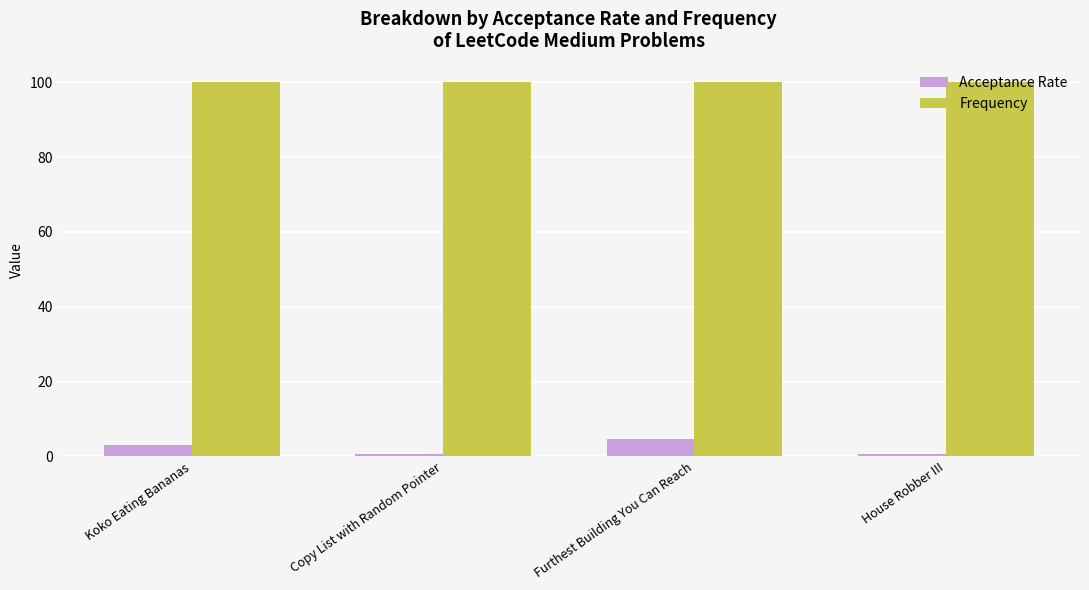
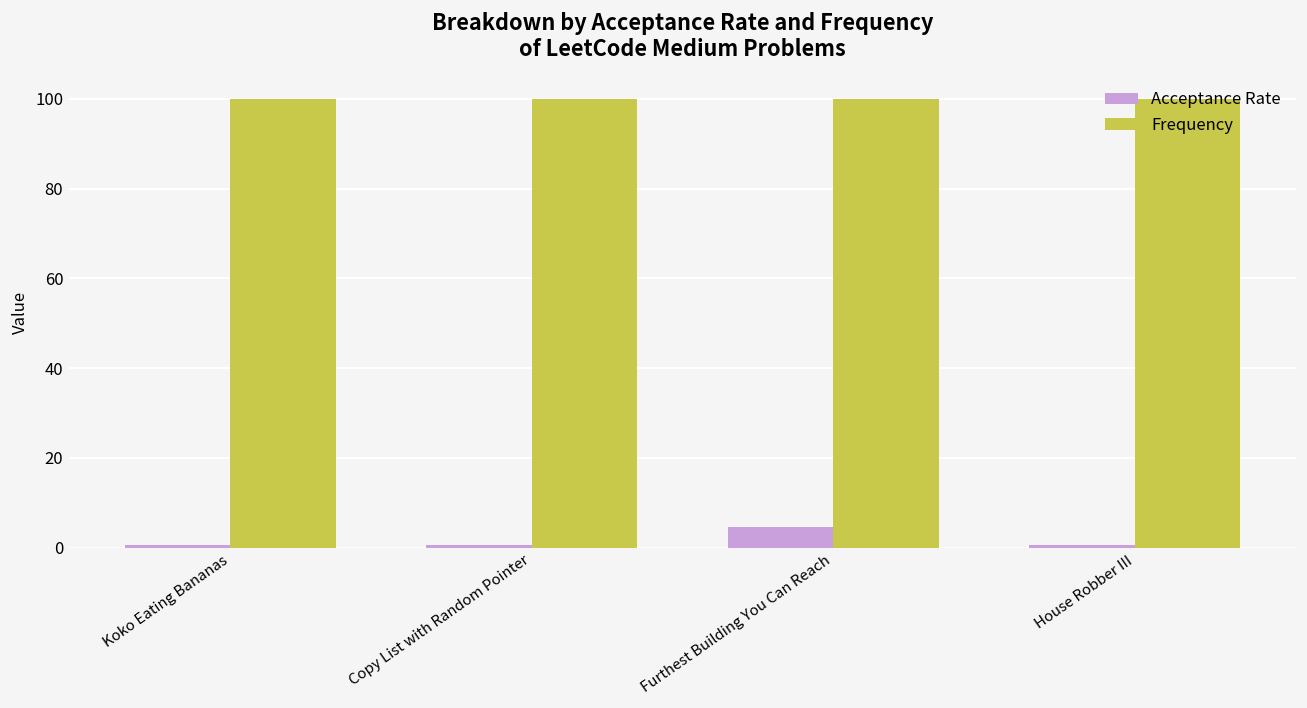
Acceptance Rate, Koko Eating Bananas: 3 -> 0
